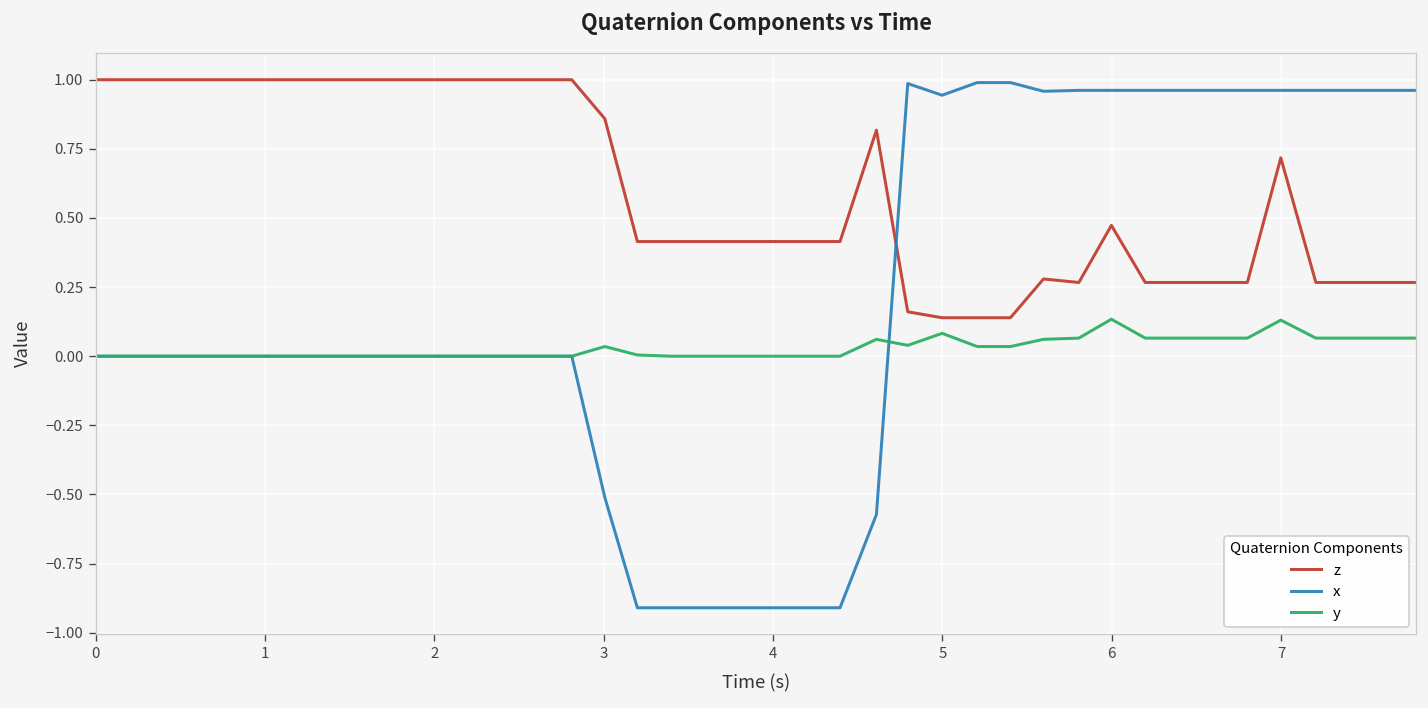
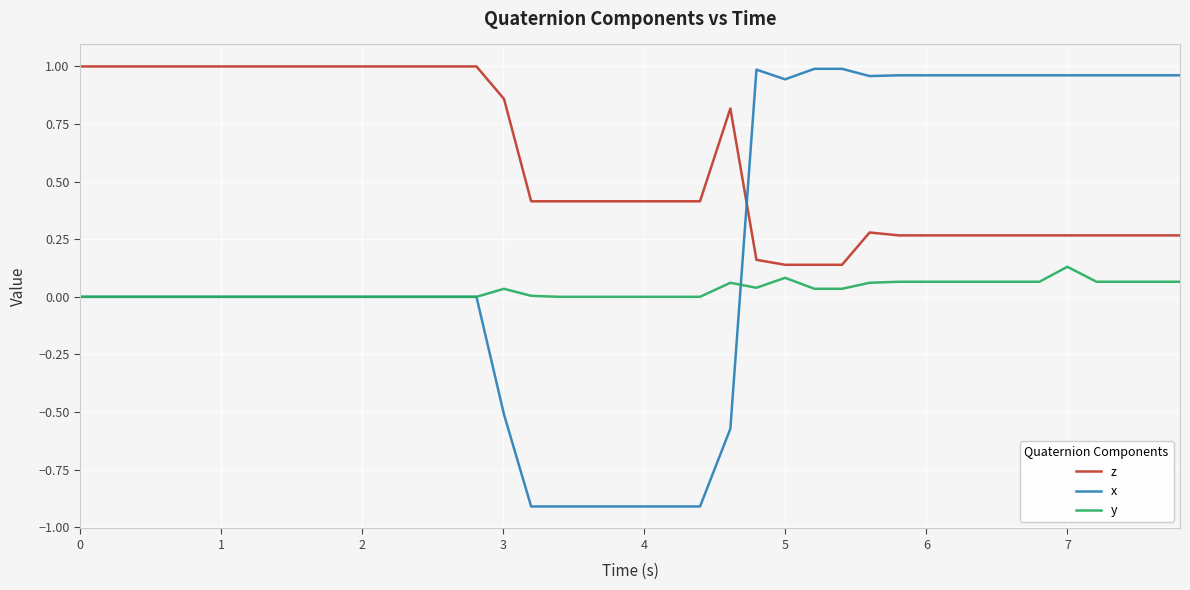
z, 6: 0.47 -> 0.27
y, 6: 0.13 -> 0.07
z, 7: 0.72 -> 0.27
